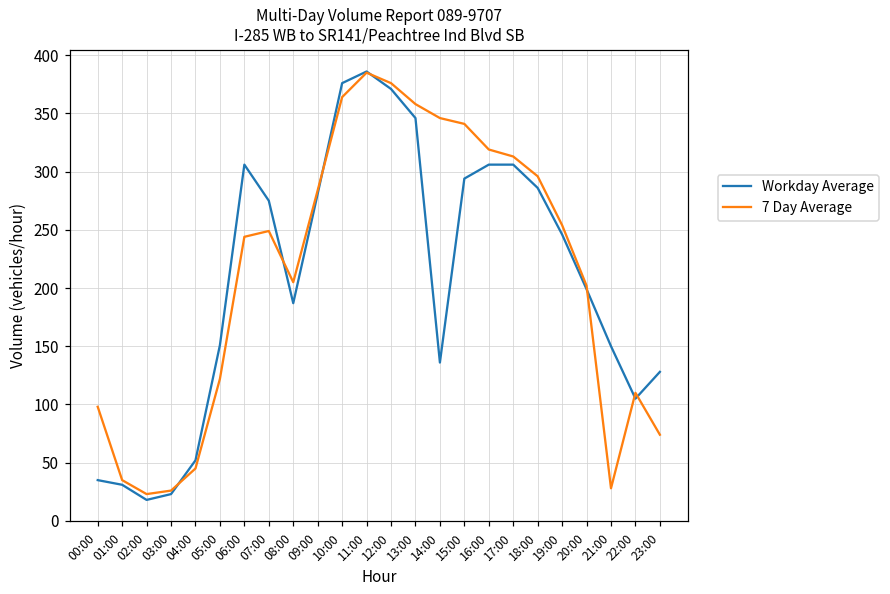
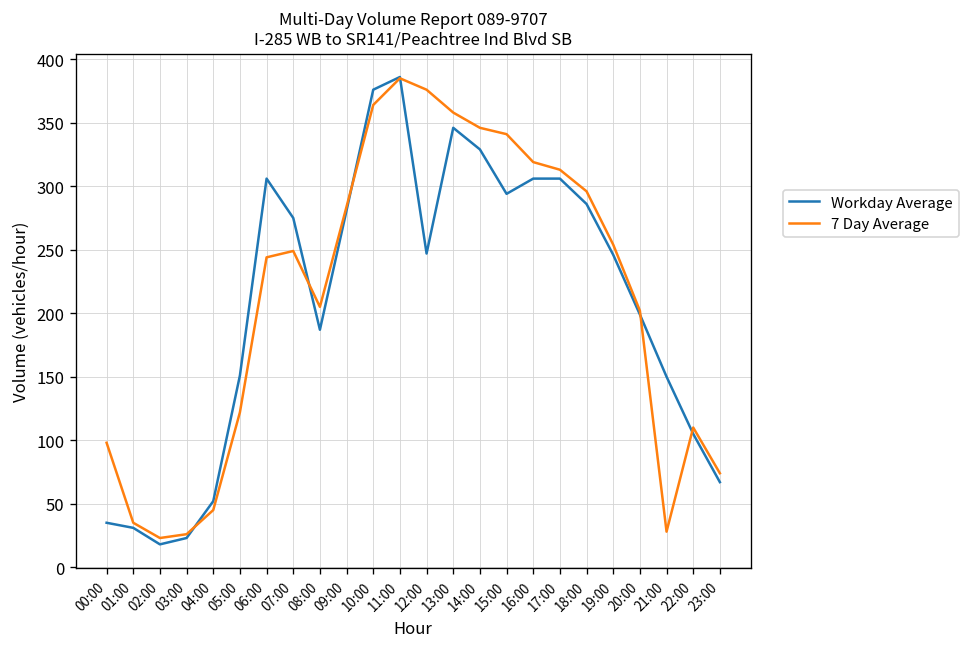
Workday Average, 12:00: 371 -> 247
Workday Average, 14:00: 136 -> 329
Workday Average, 23:00: 128 -> 67
